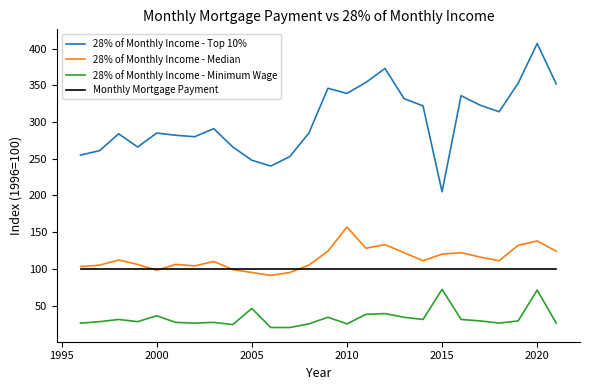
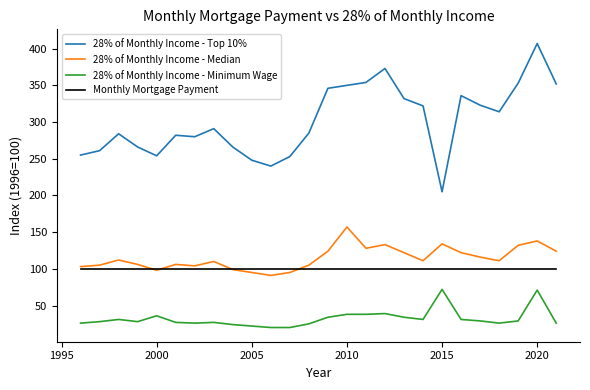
28% of Monthly Income - Top 10%, 2000: 290 -> 250
28% of Monthly Income - Minimum Wage, 2005: 50 -> 20
28% of Monthly Income - Top 10%, 2010: 340 -> 350
28% of Monthly Income - Minimum Wage, 2010: 30 -> 40
28% of Monthly Income - Median, 2015: 120 -> 130
